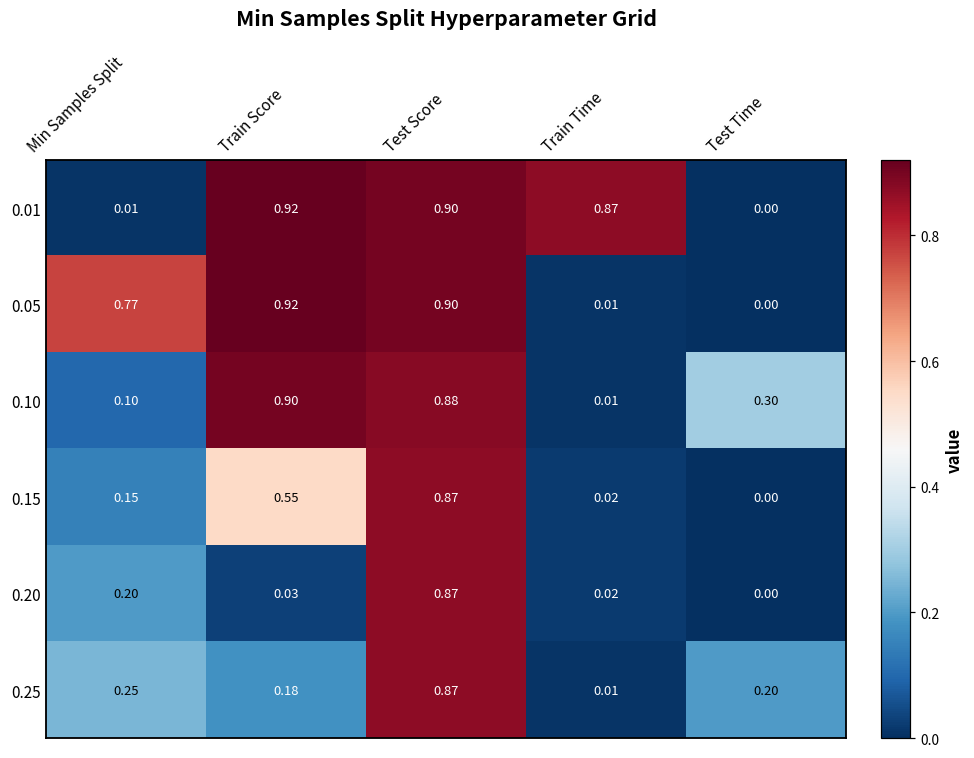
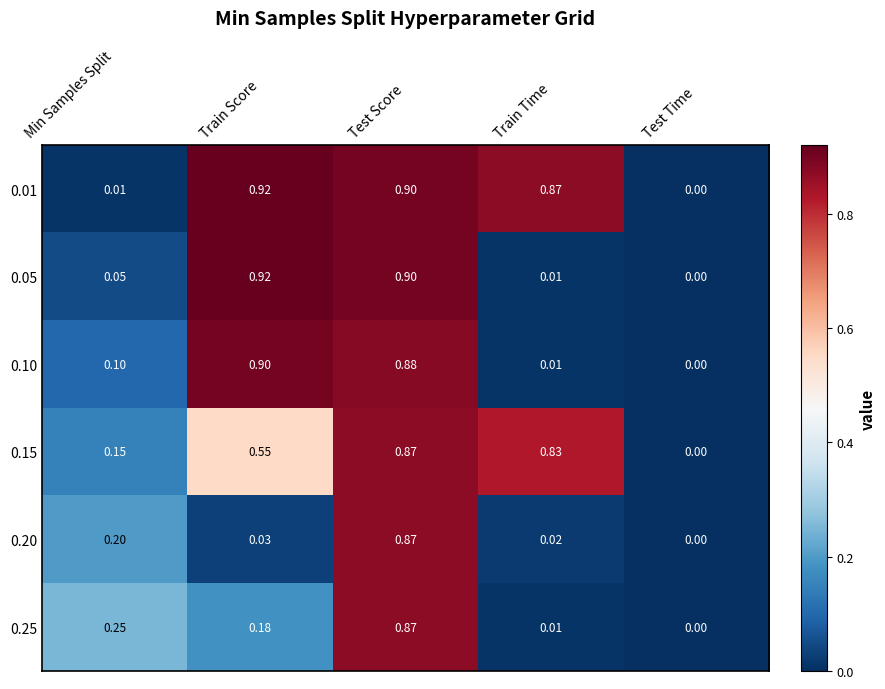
0.05, Min Samples Split: 0.77 -> 0.05
0.10, Test Time: 0.30 -> 0.00
0.15, Train Time: 0.02 -> 0.83
0.25, Test Time: 0.20 -> 0.00
